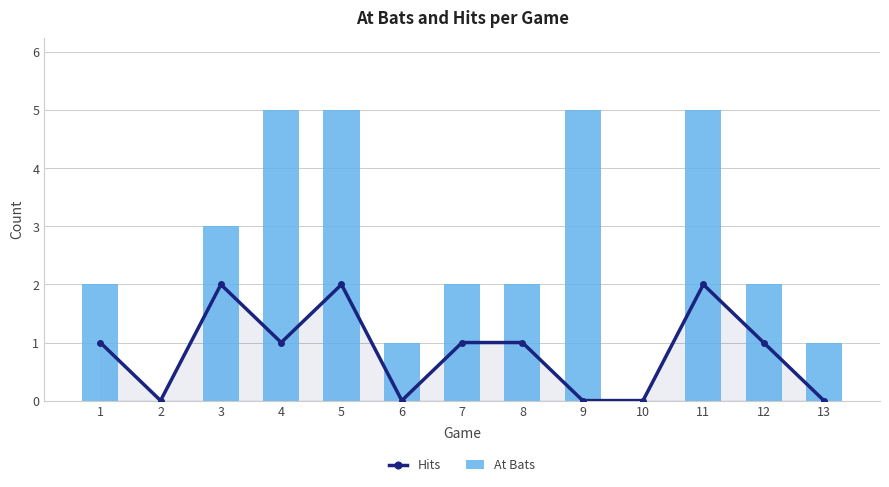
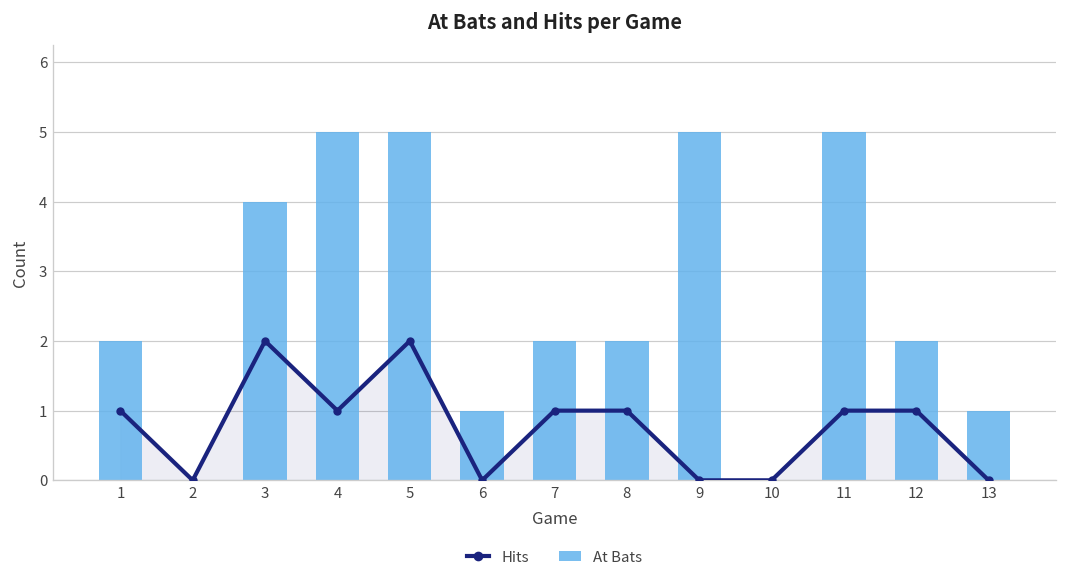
At Bats, 3: 3 -> 4
Hits, 11: 2 -> 1
